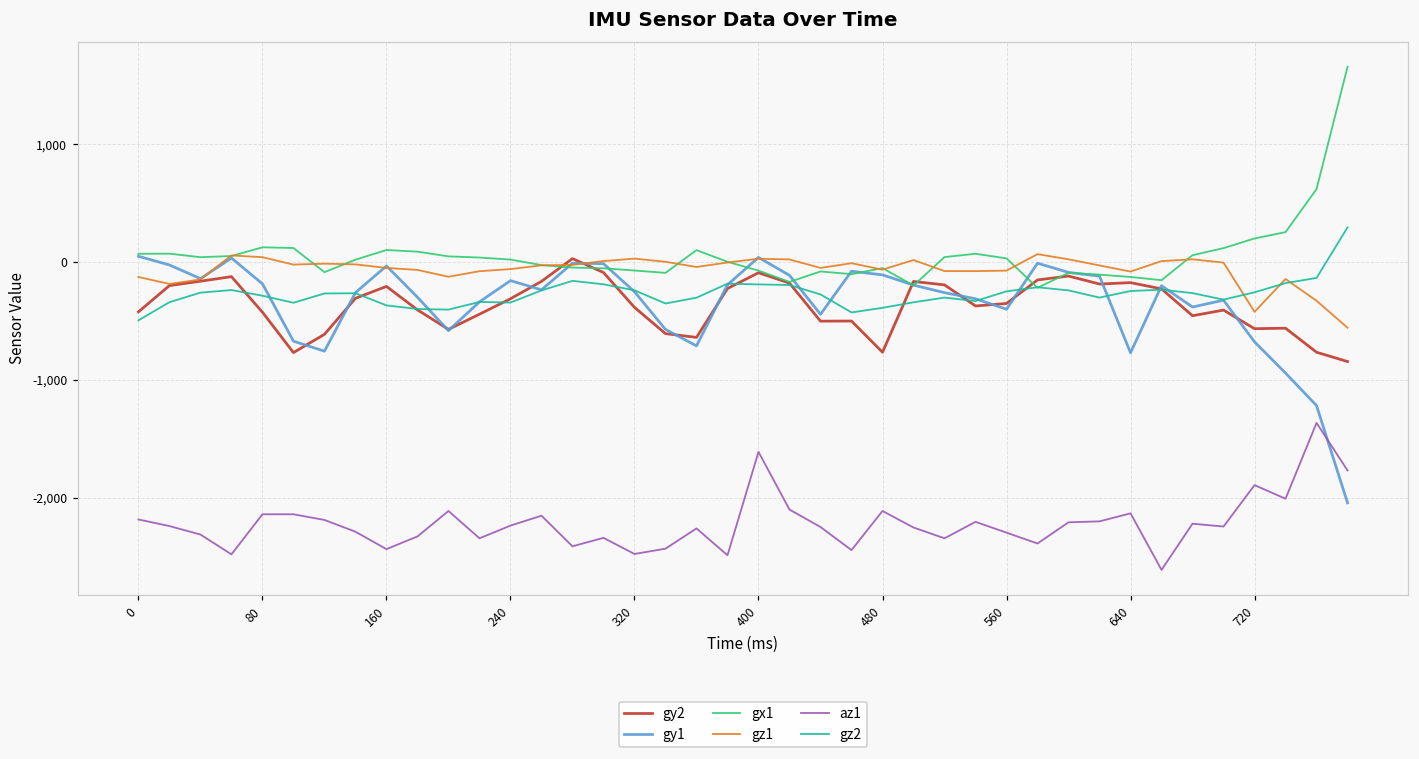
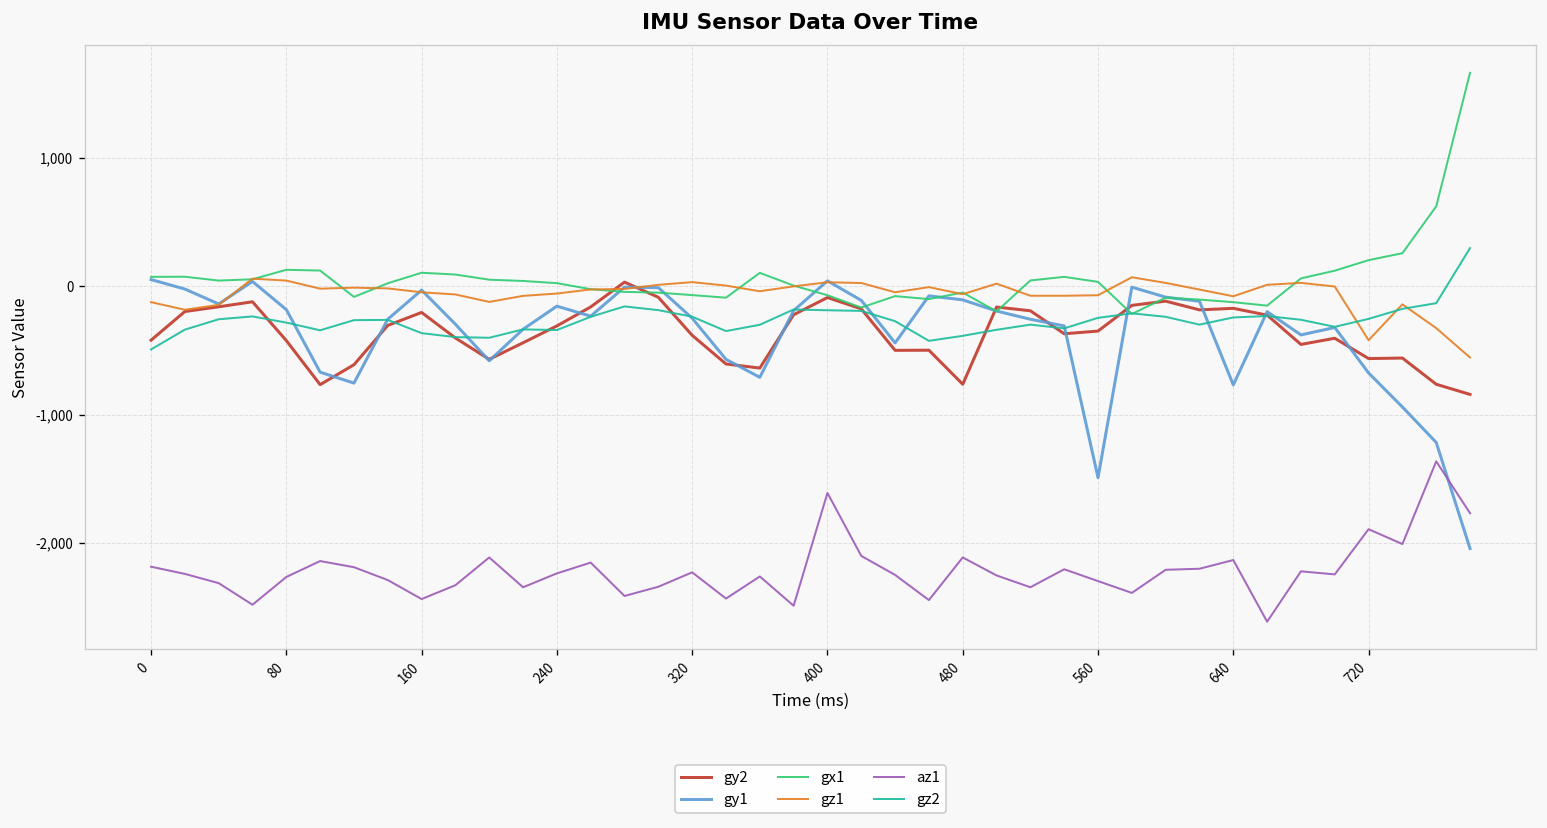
az1, 80: -2,140 -> -2,260
az1, 320: -2,480 -> -2,230
gy1, 560: -400 -> -1,490
